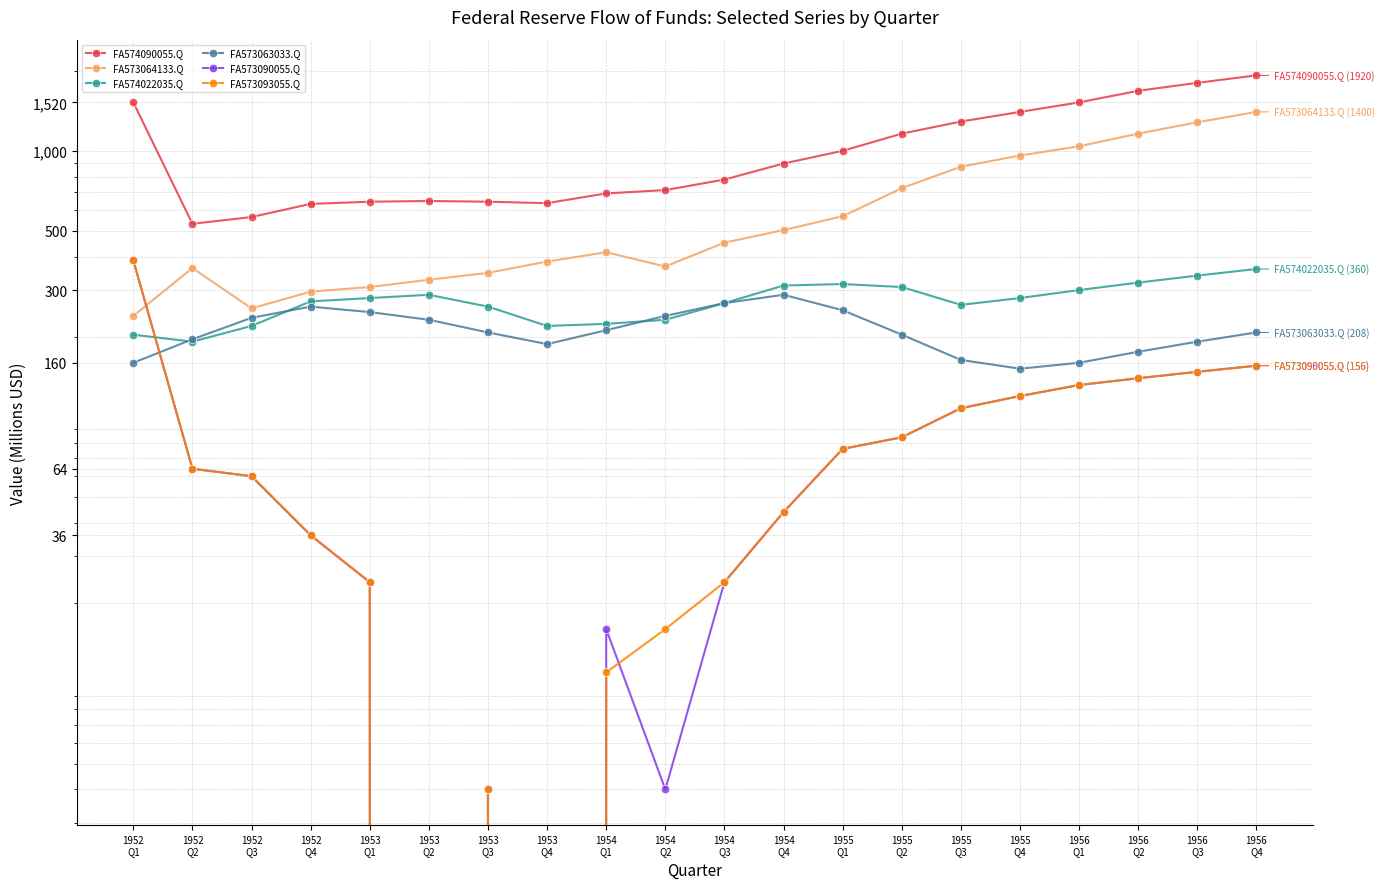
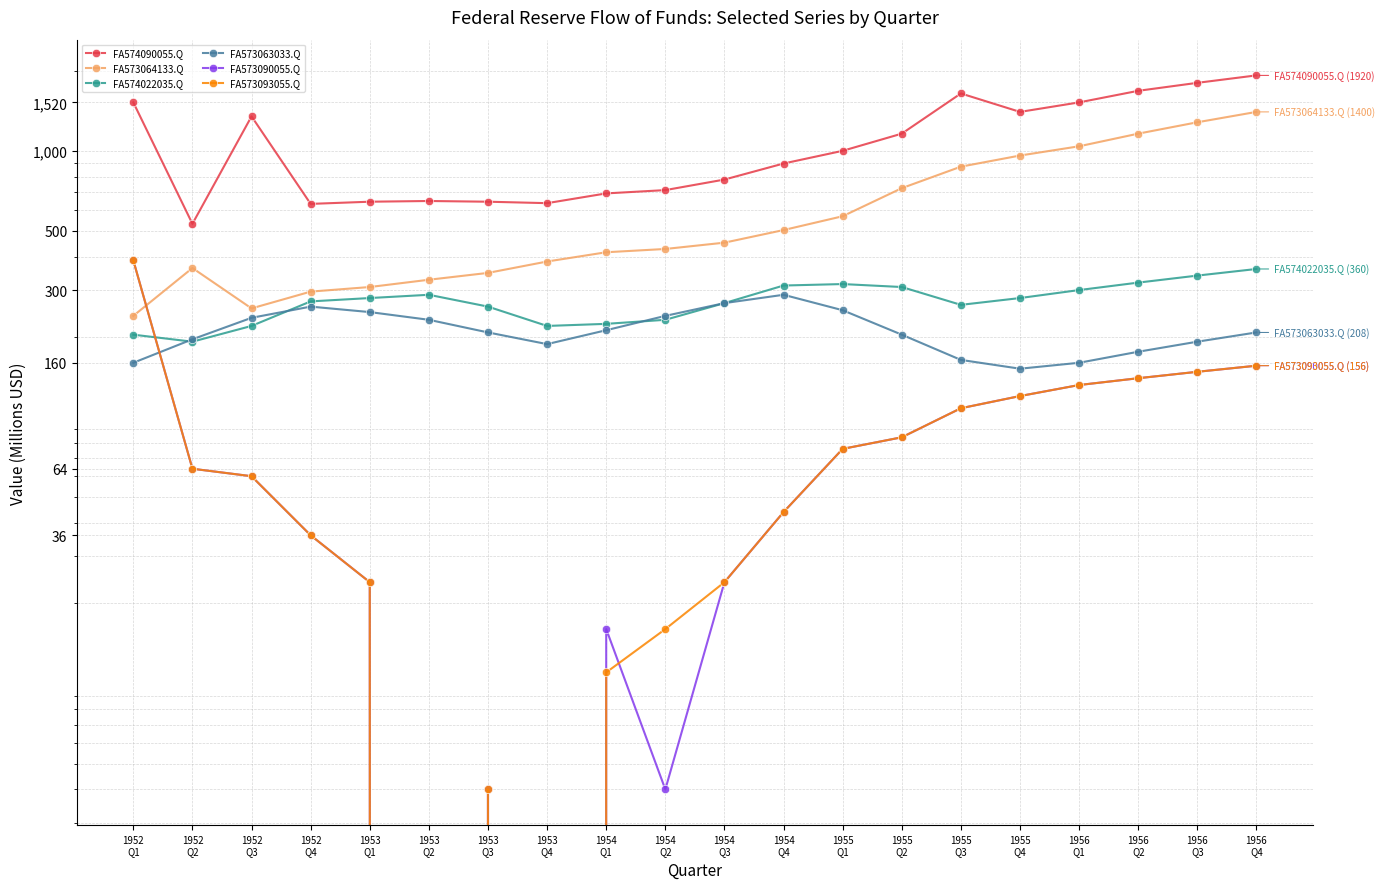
FA574090055.Q, 1952 Q3: 560 -> 1,300
FA573064133.Q, 1954 Q2: 370 -> 430
FA574090055.Q, 1955 Q3: 1,300 -> 1,600
